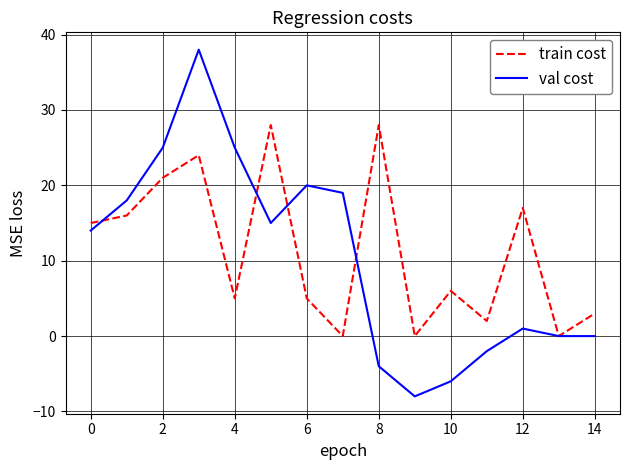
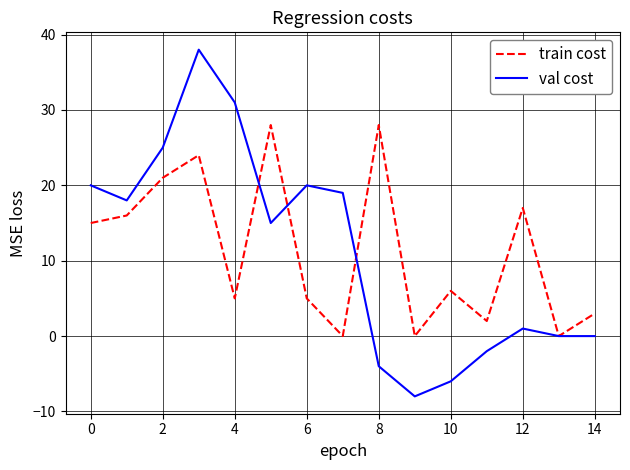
val cost, 0: 14 -> 20
val cost, 4: 25 -> 31
